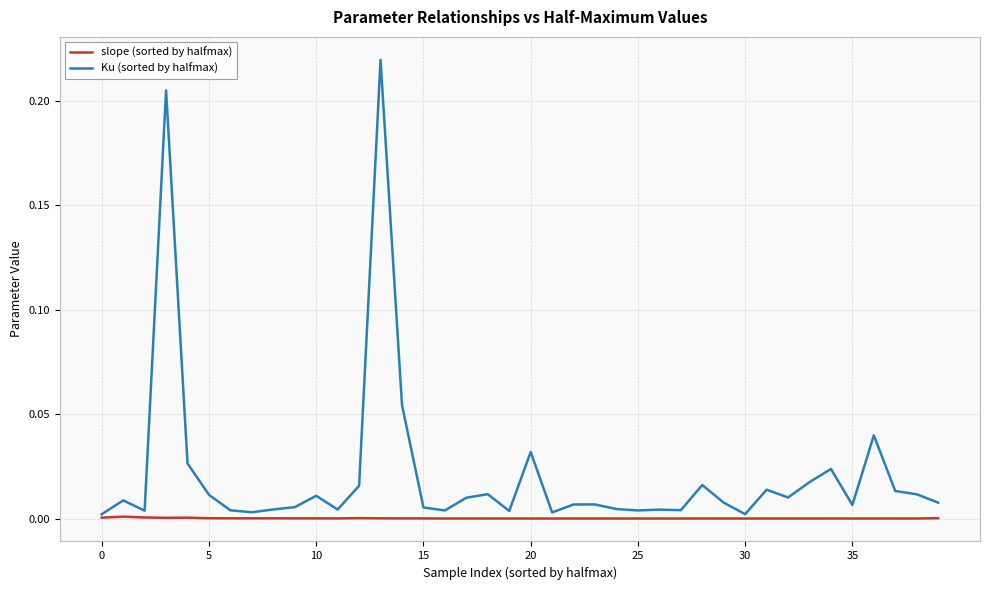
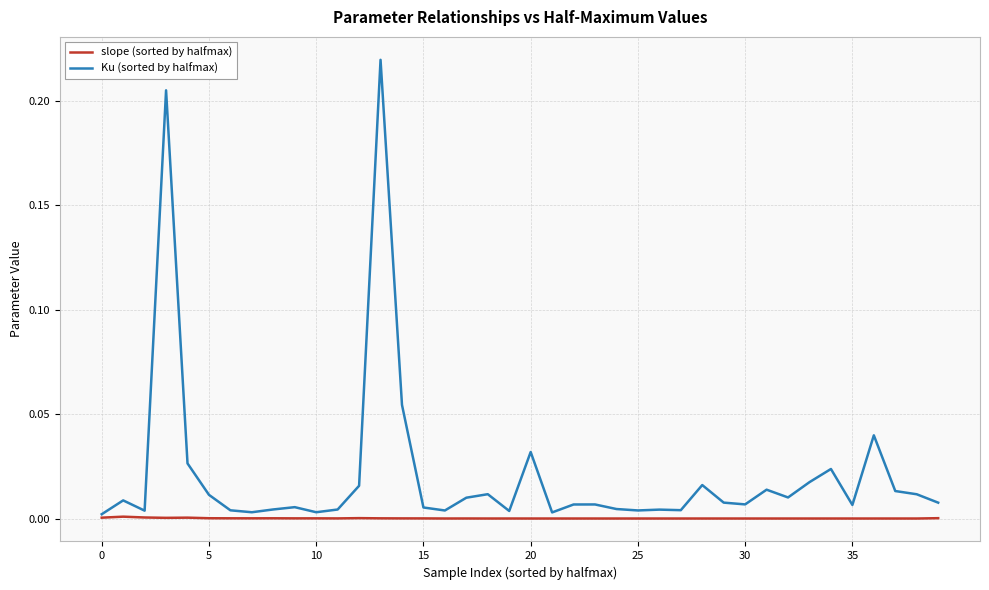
Ku (sorted by halfmax), 10: 0.011 -> 0.003
Ku (sorted by halfmax), 30: 0.002 -> 0.007
